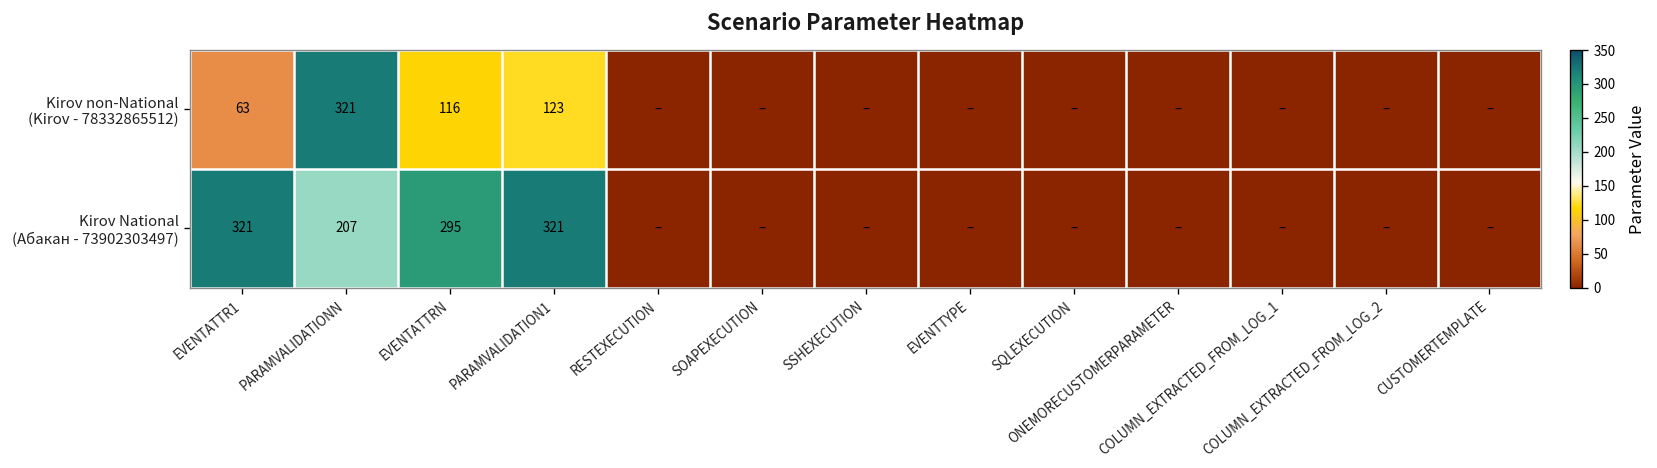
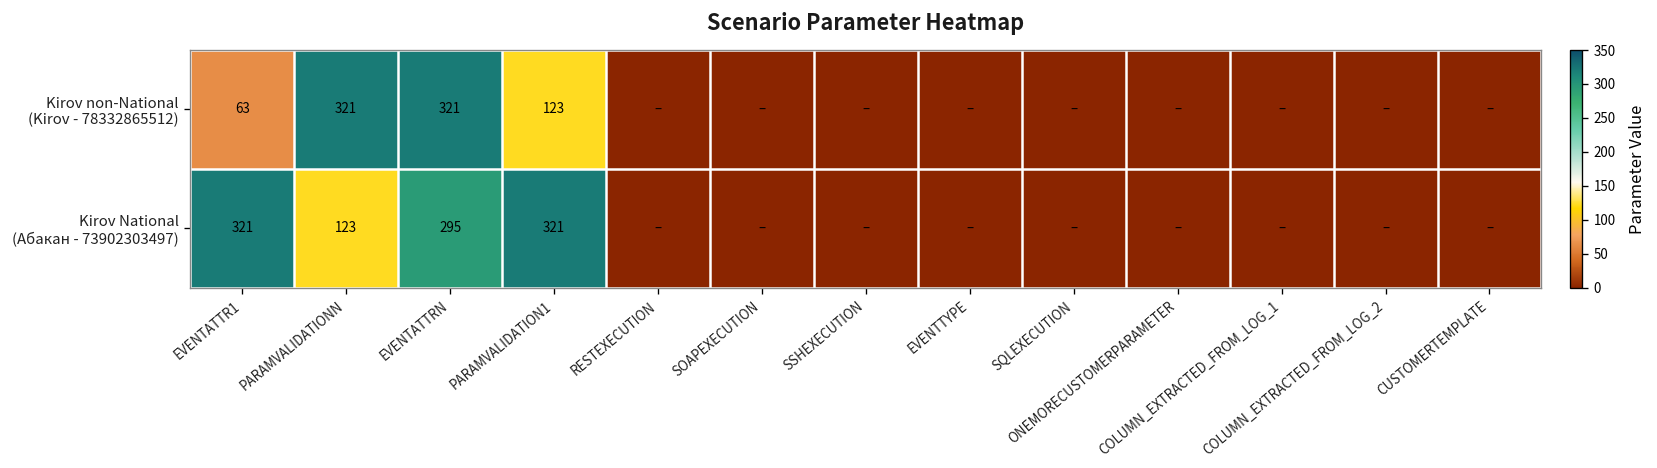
Kirov non-National (Kirov - 78332865512), EVENTATTRN: 116 -> 321
Kirov National (Абакан - 73902303497), PARAMVALIDATIONN: 207 -> 123
